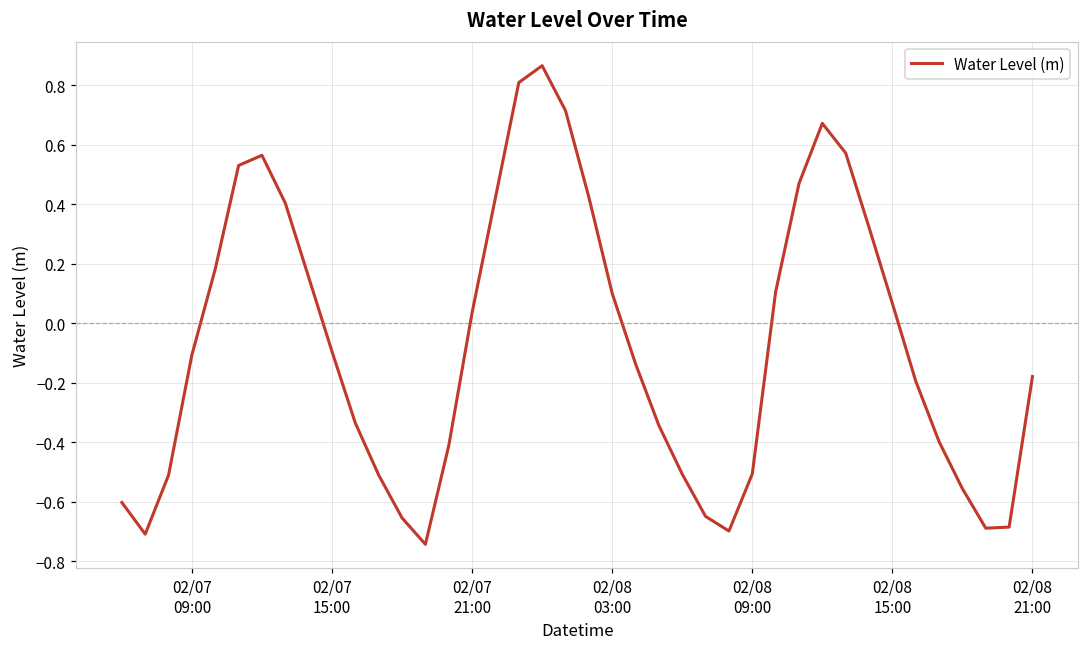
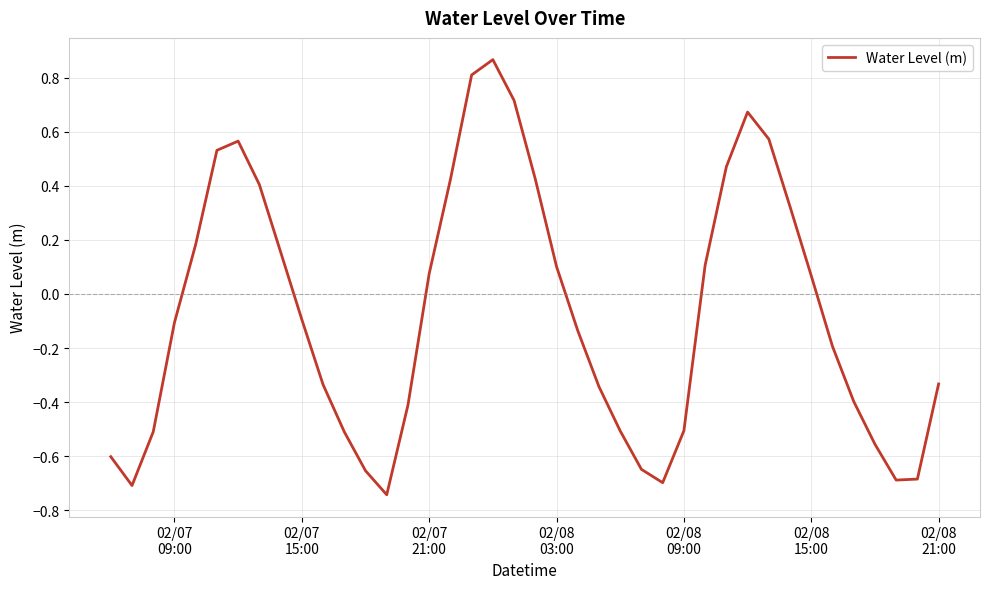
02/07 21:00: 0.04 -> 0.07
02/08 21:00: -0.18 -> -0.33
